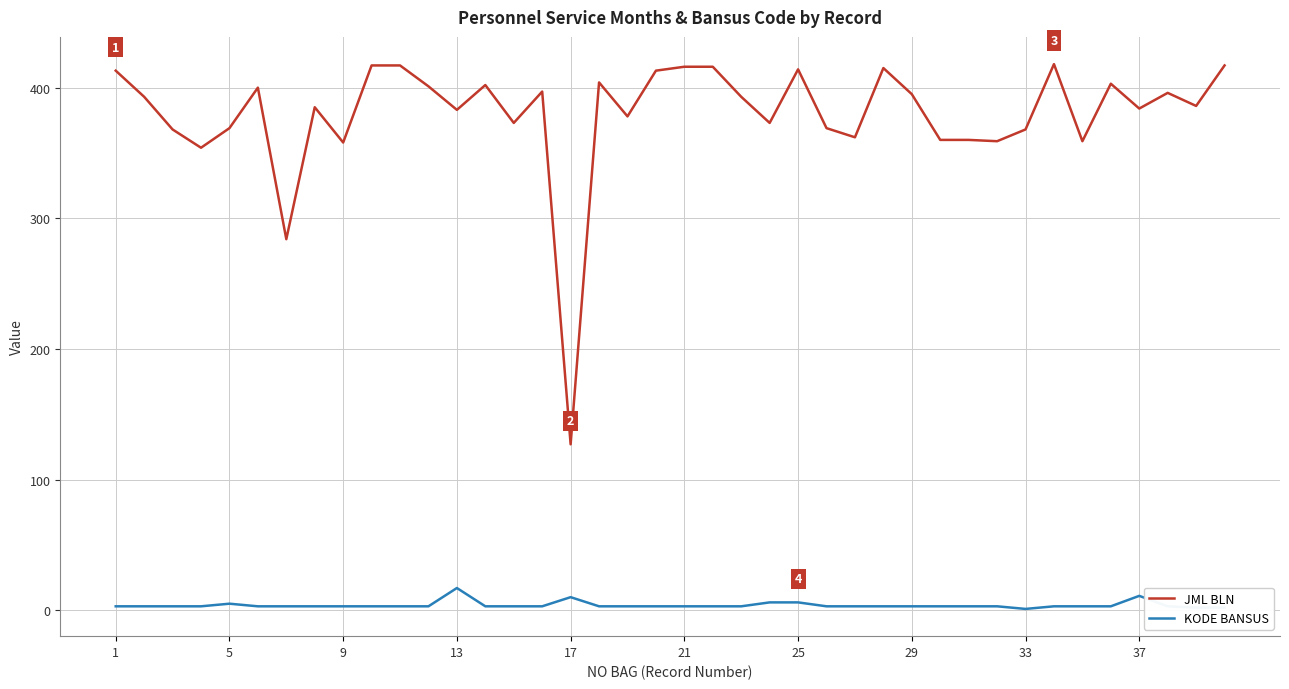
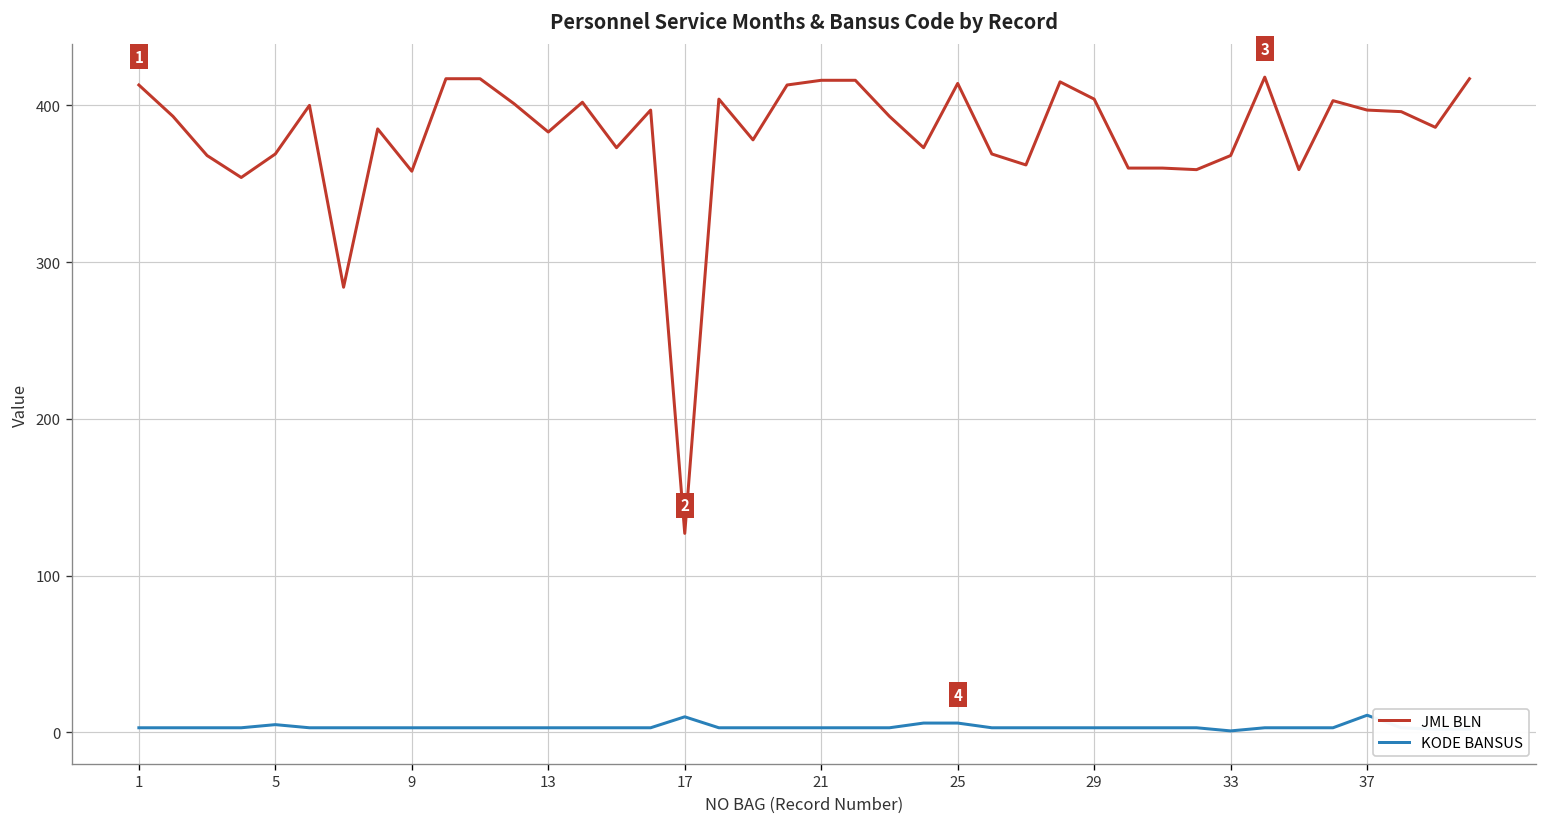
KODE BANSUS, 13: 17 -> 3
JML BLN, 29: 395 -> 404
JML BLN, 37: 384 -> 397
